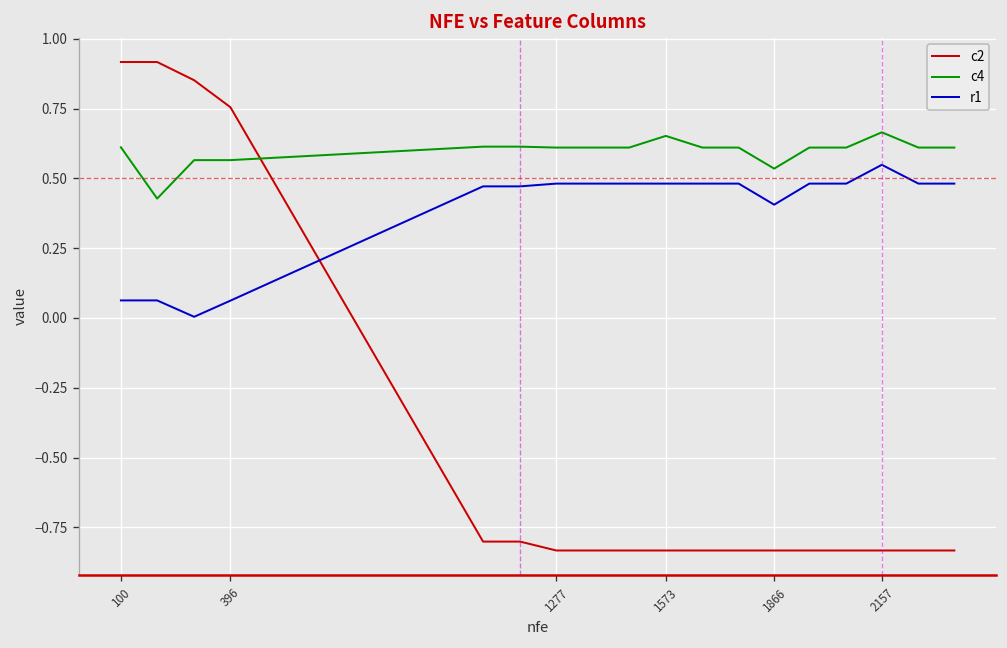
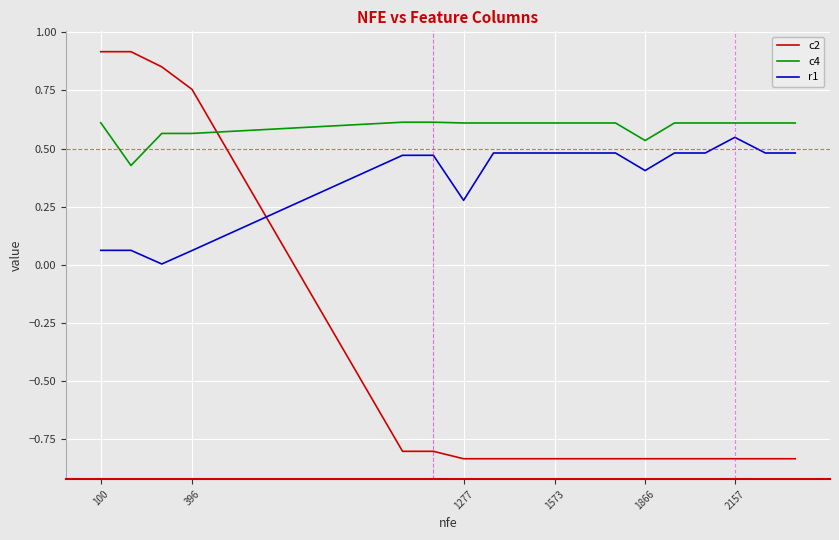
r1, 1277: 0.48 -> 0.28
c4, 1573: 0.65 -> 0.61
c4, 2157: 0.66 -> 0.61
